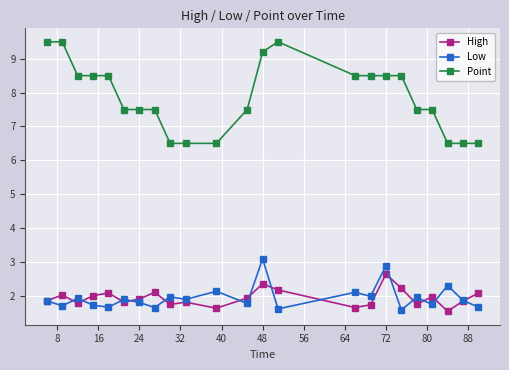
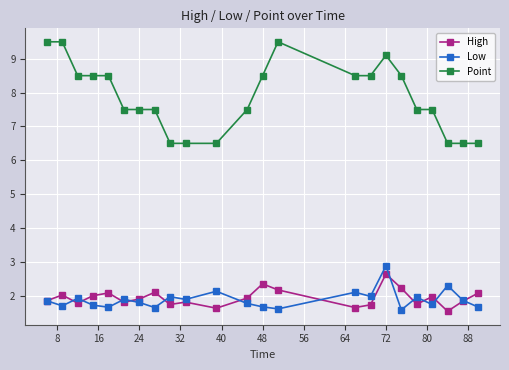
Low, 48: 3.1 -> 1.7
Point, 48: 9.2 -> 8.5
Point, 72: 8.5 -> 9.1
